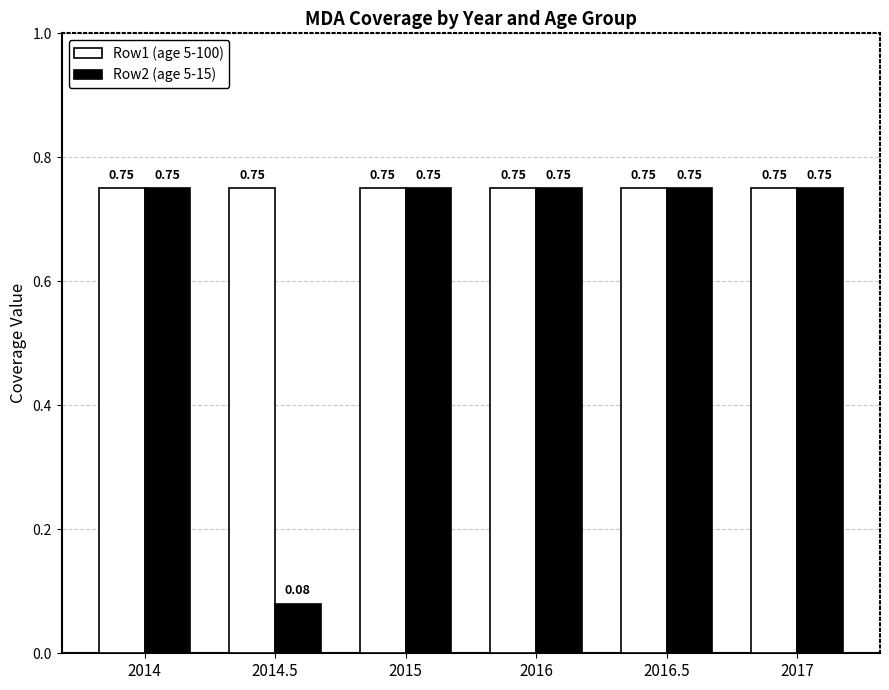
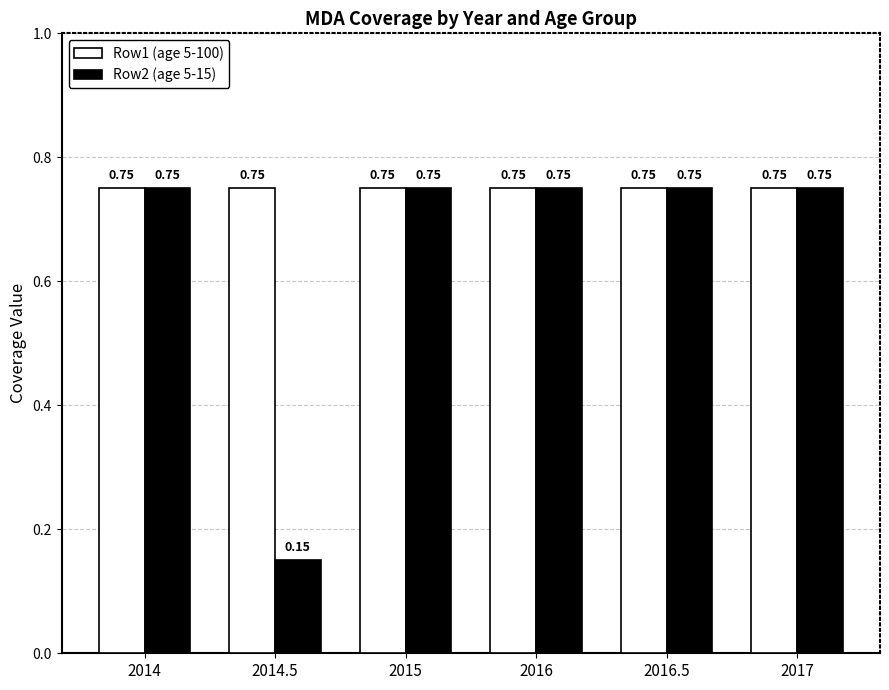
Row2 (age 5-15), 2014.5: 0.08 -> 0.15
